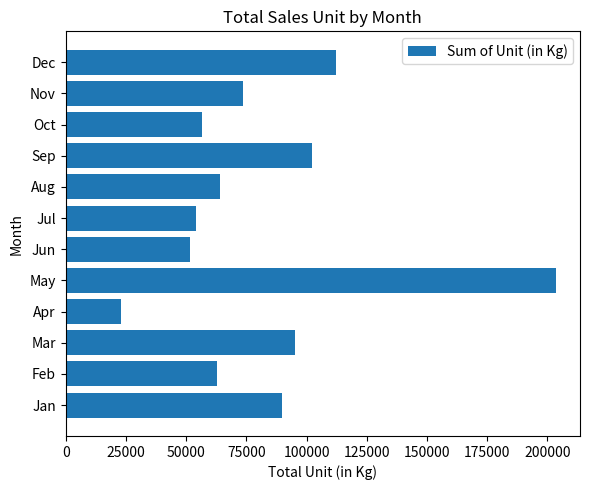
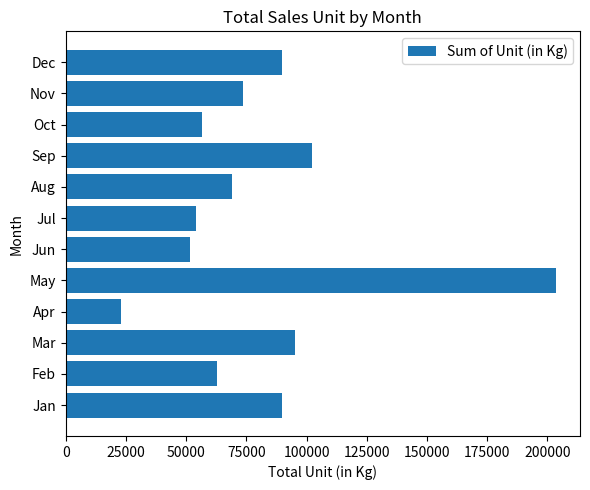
Dec: 112000 -> 90000
Aug: 64000 -> 69000
